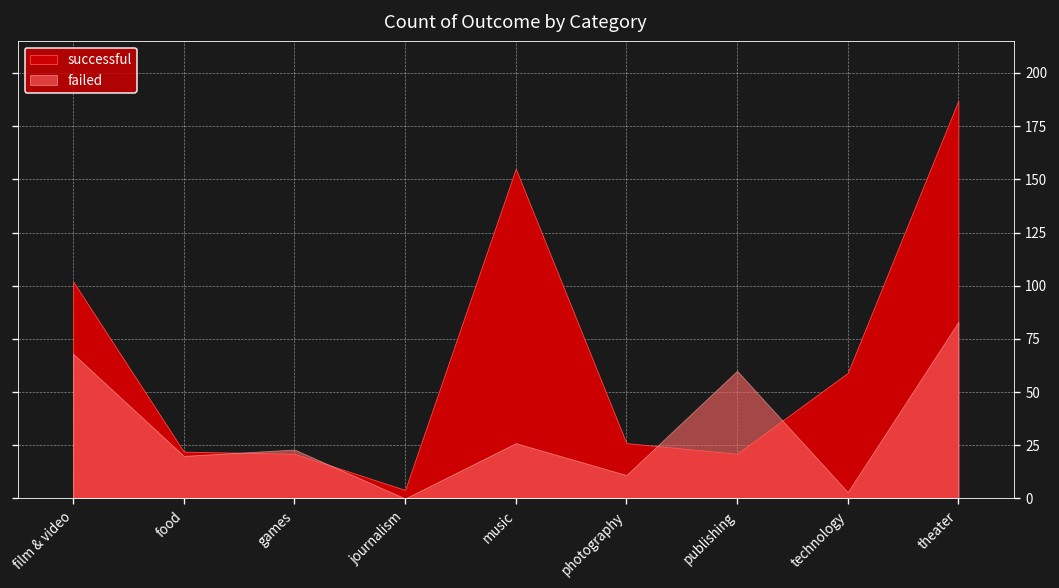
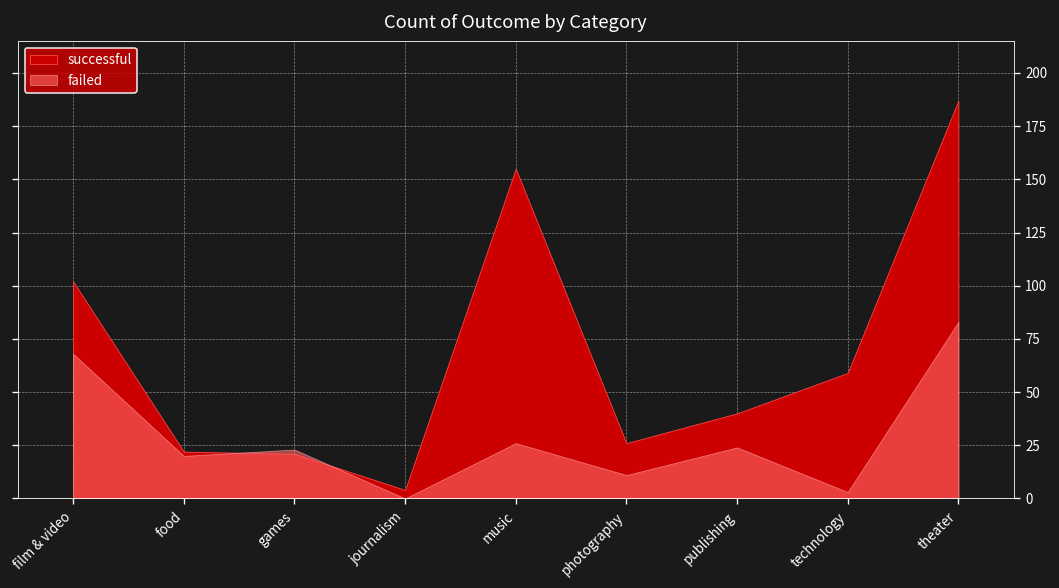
successful, publishing: 21 -> 40
failed, publishing: 60 -> 24
